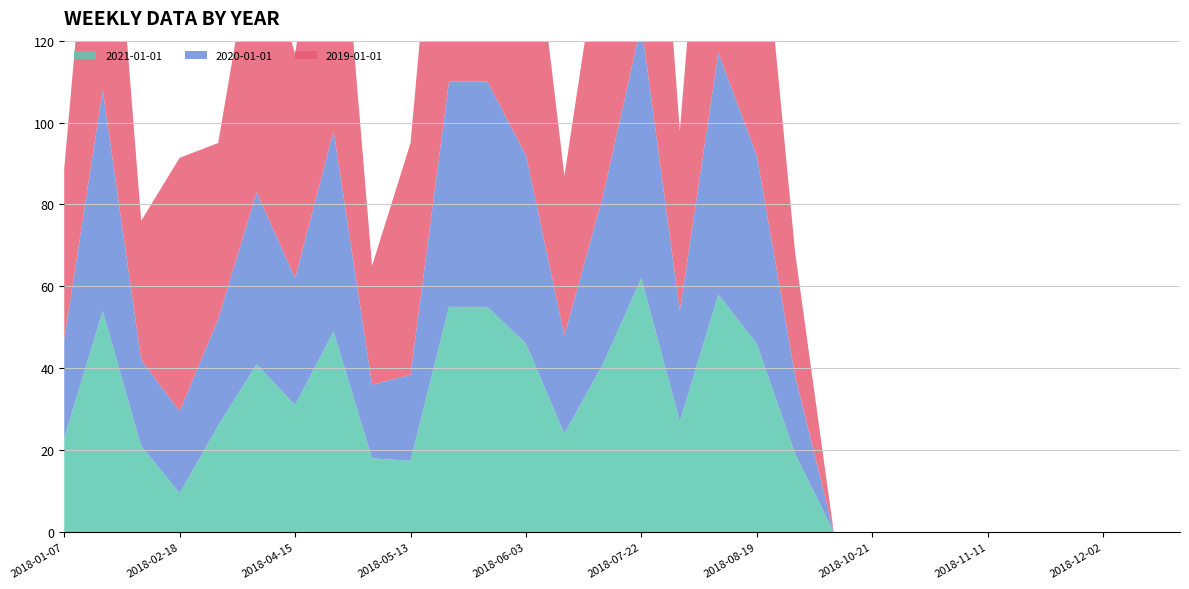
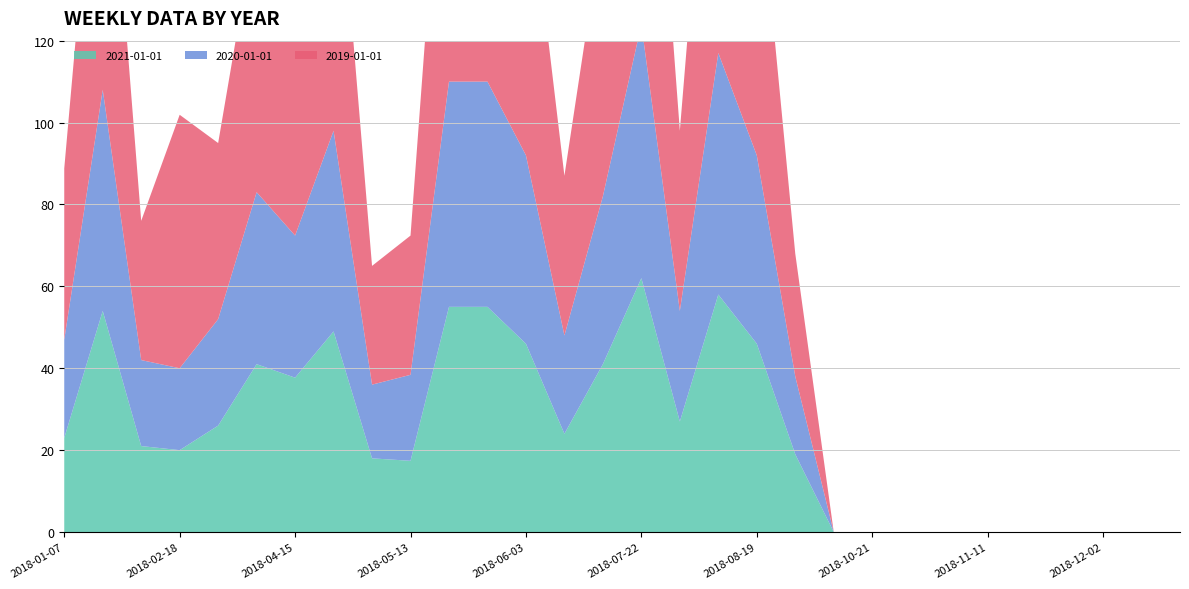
2021-01-01, 2018-02-18: 10 -> 20
2021-01-01, 2018-04-15: 31 -> 38
2020-01-01, 2018-04-15: 31 -> 35
2019-01-01, 2018-05-13: 57 -> 34
